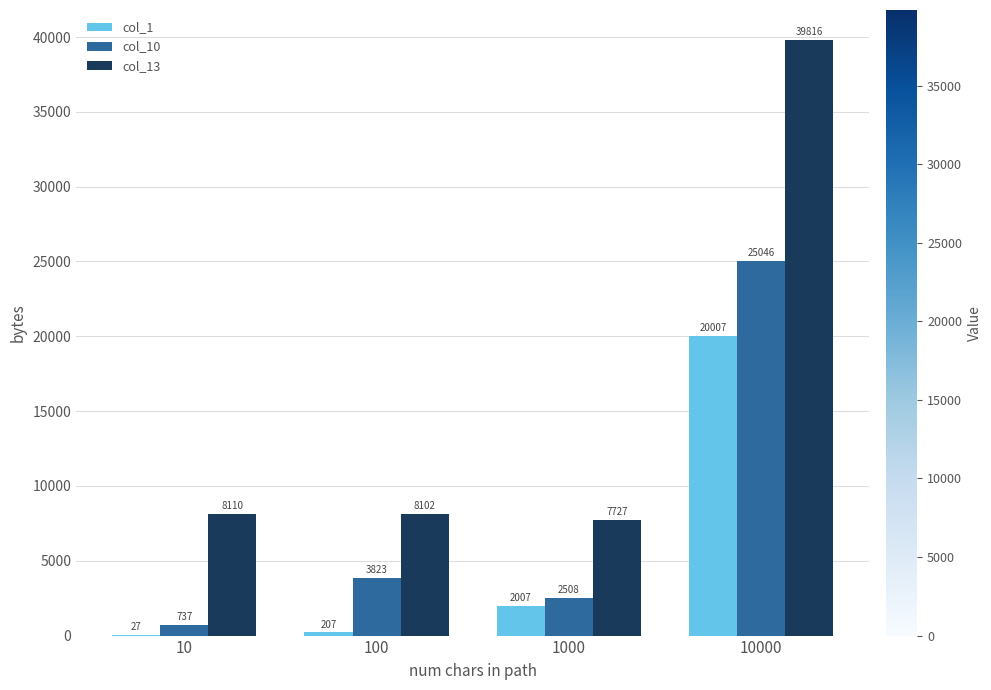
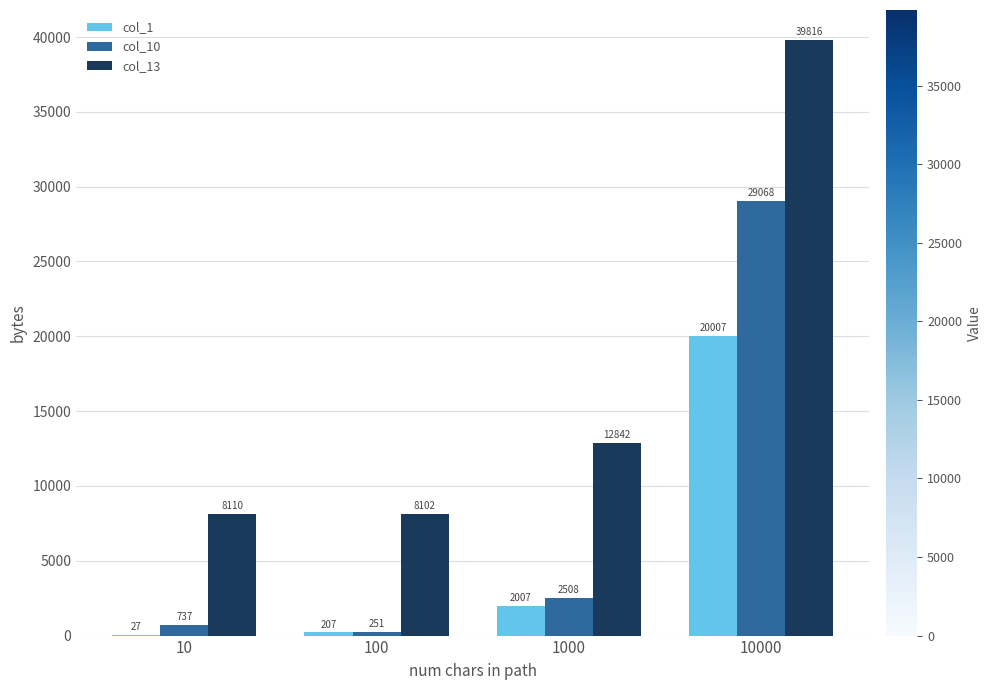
col_10, 100: 3823 -> 251
col_13, 1000: 7727 -> 12842
col_10, 10000: 25046 -> 29068
